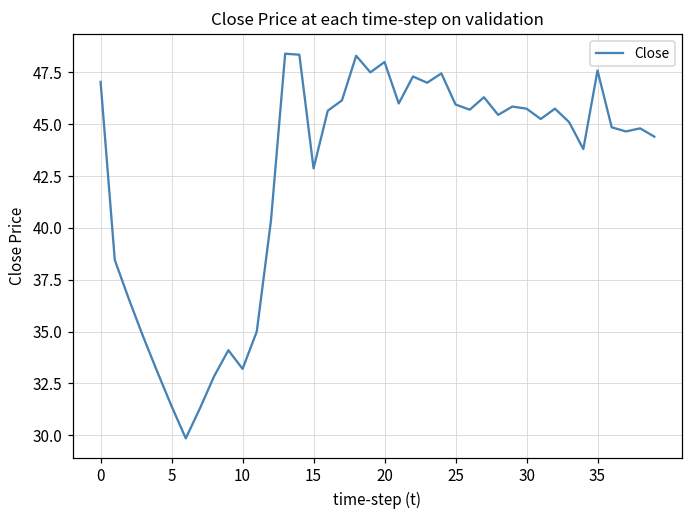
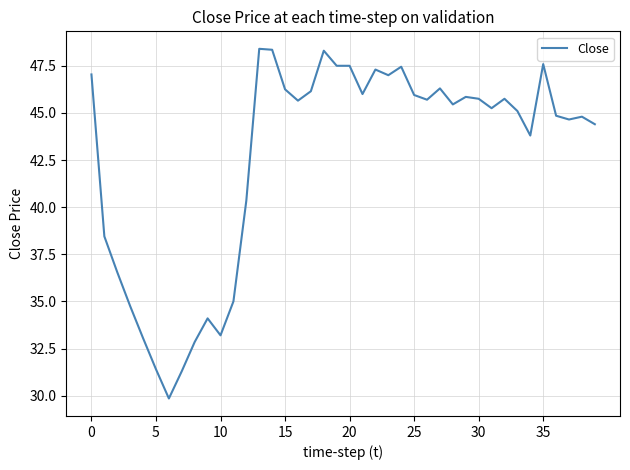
15: 42.9 -> 46.3
20: 48.0 -> 47.5
